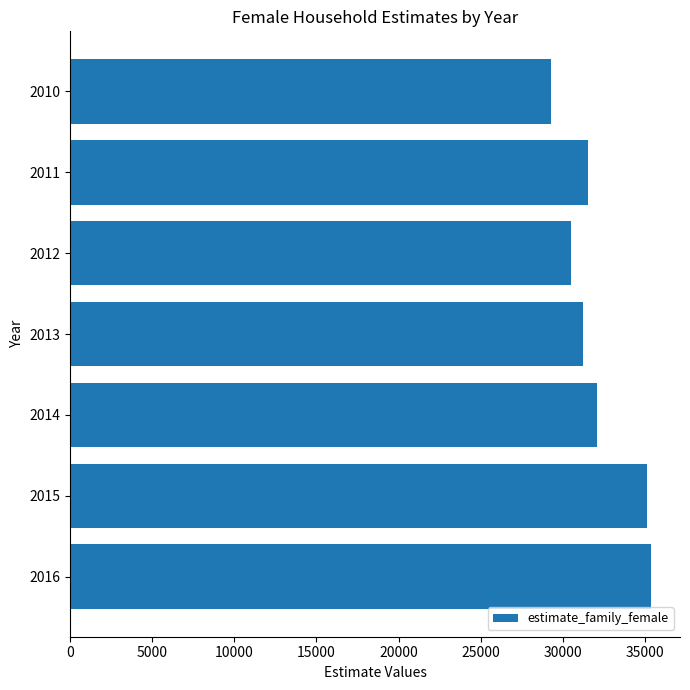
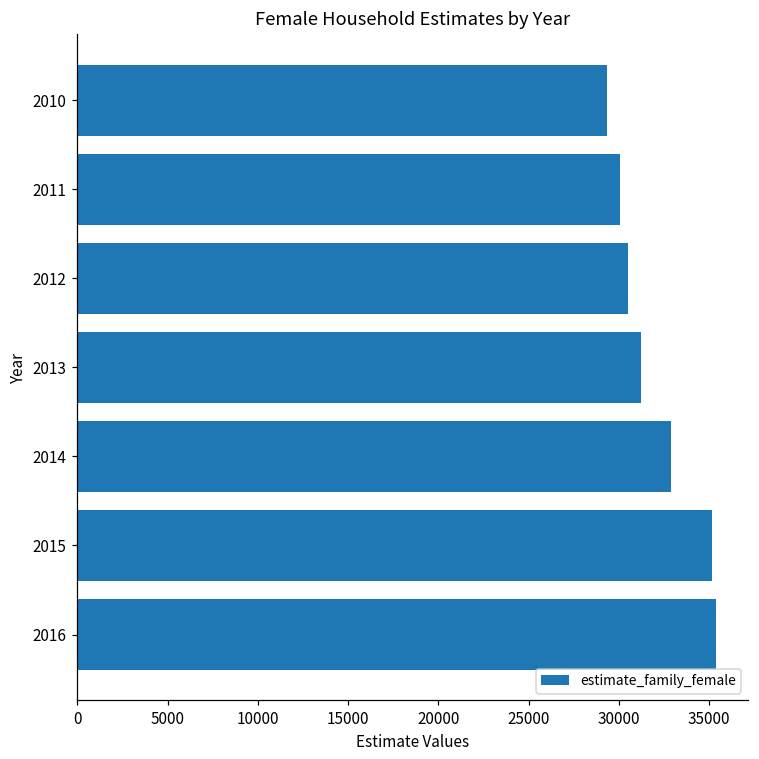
2011: 31500 -> 30100
2014: 32100 -> 32900
